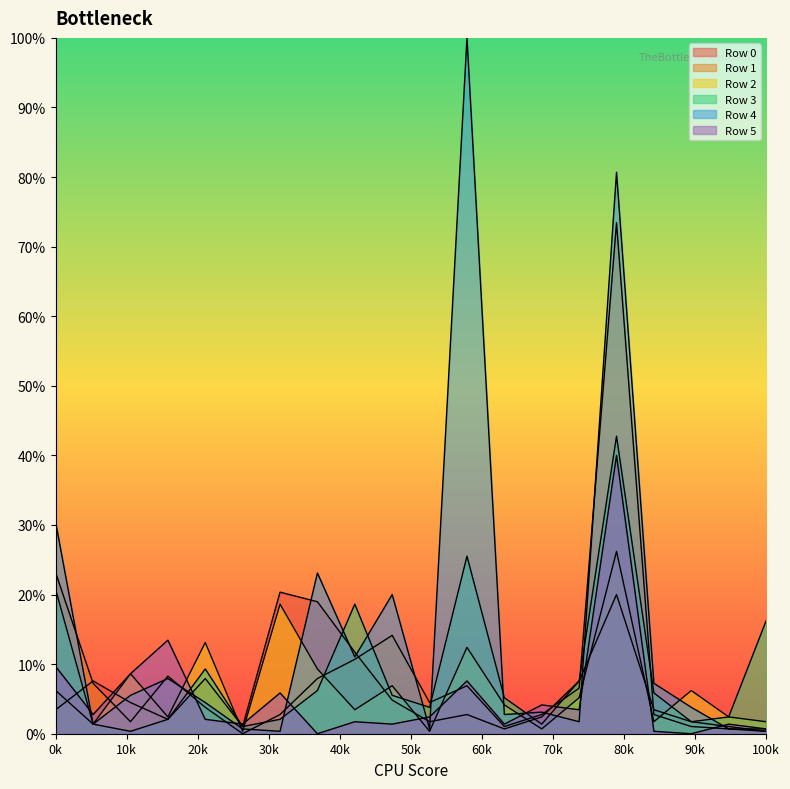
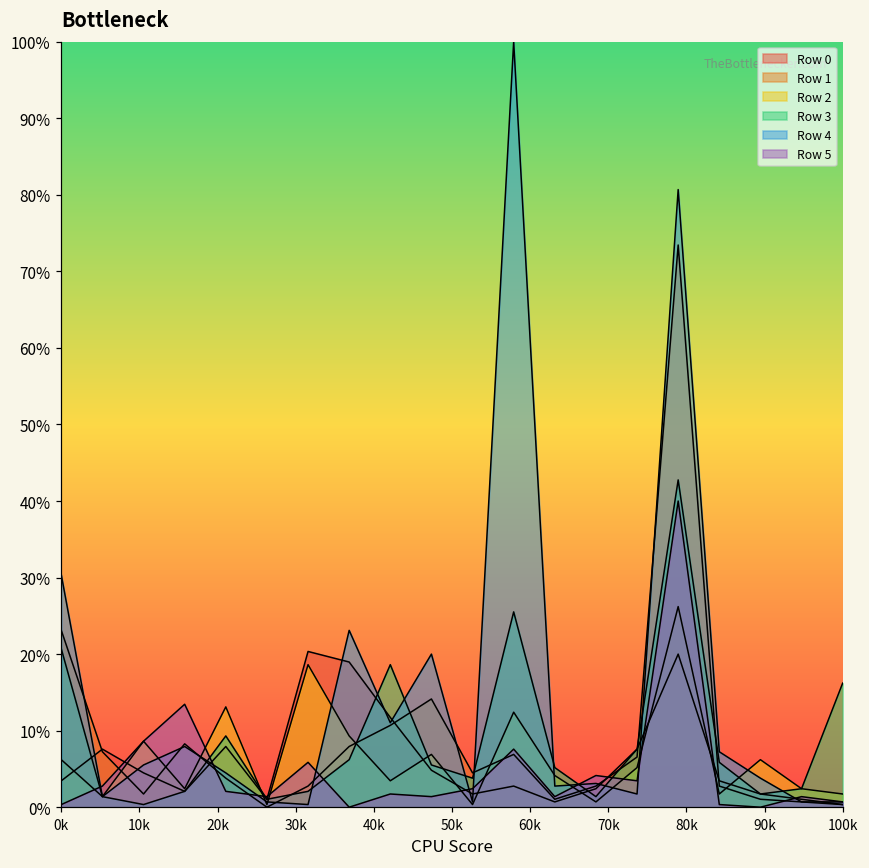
Row 5, 0k: 10% -> 0%
